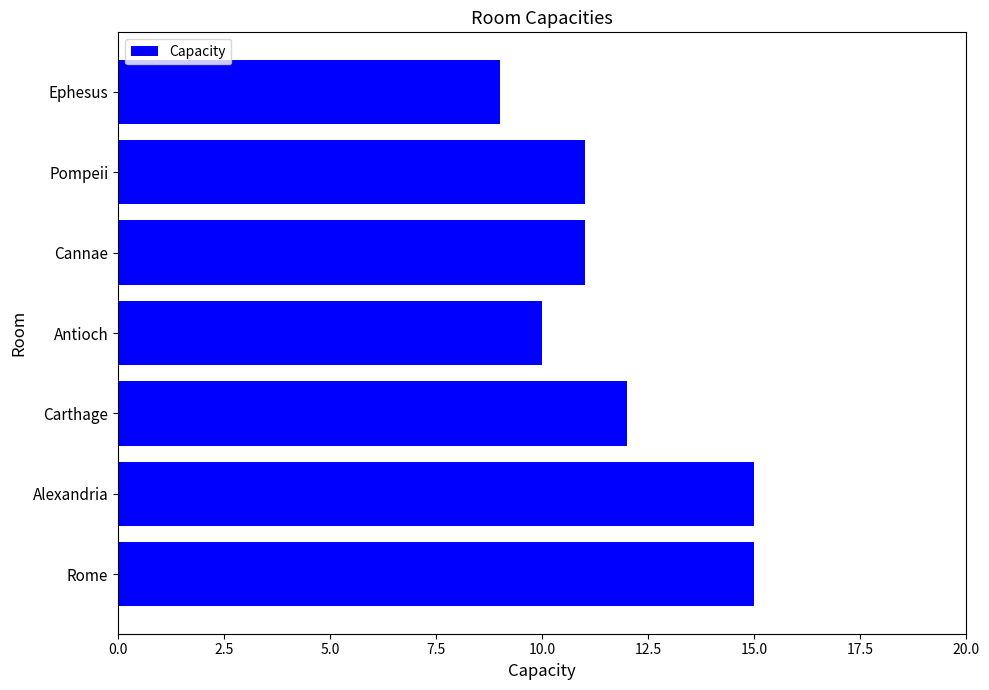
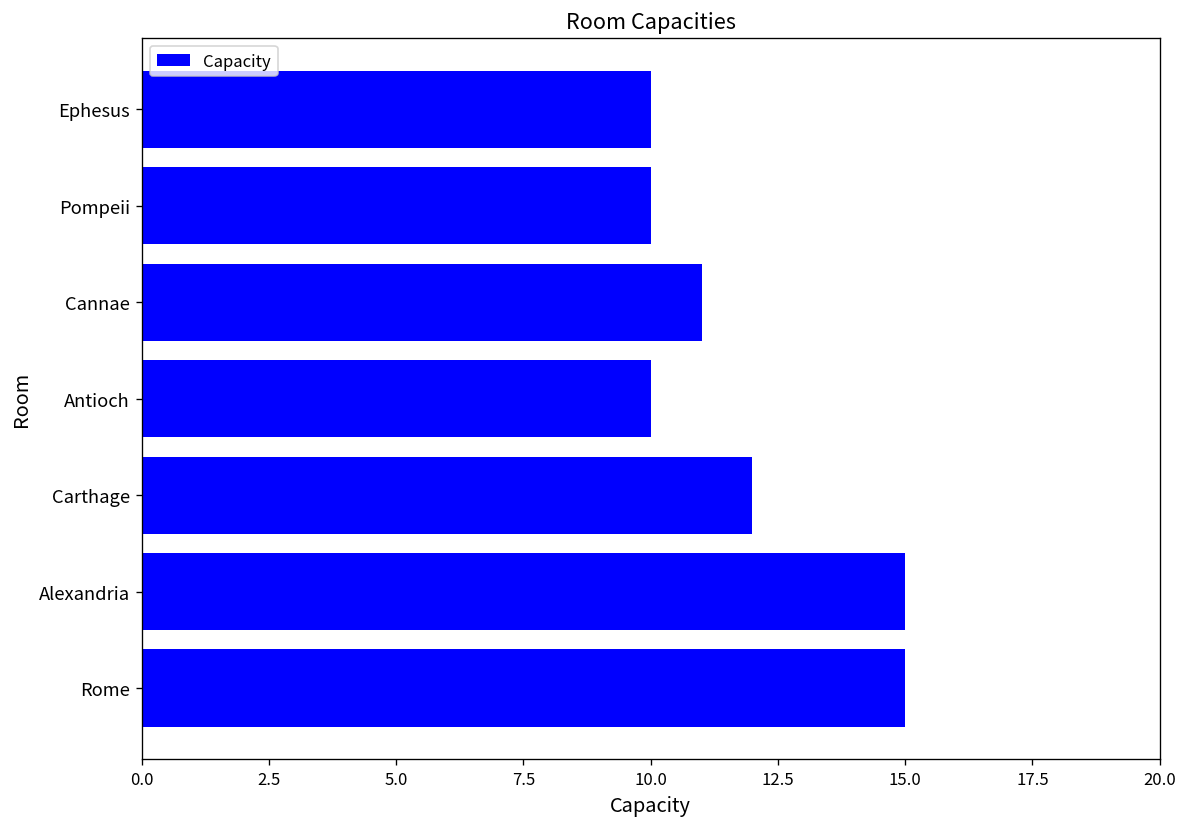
Ephesus: 9 -> 10
Pompeii: 11 -> 10
